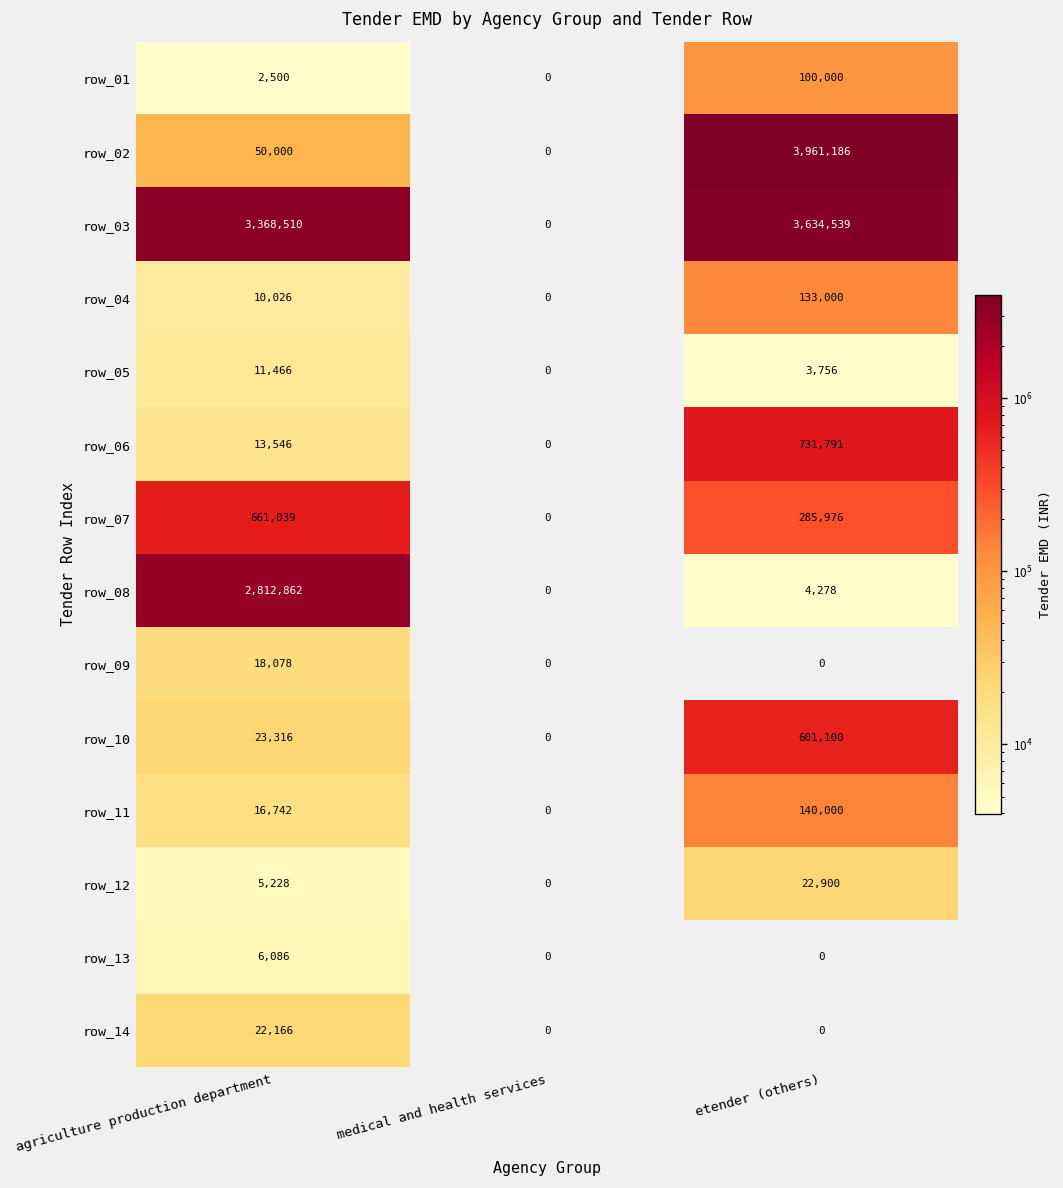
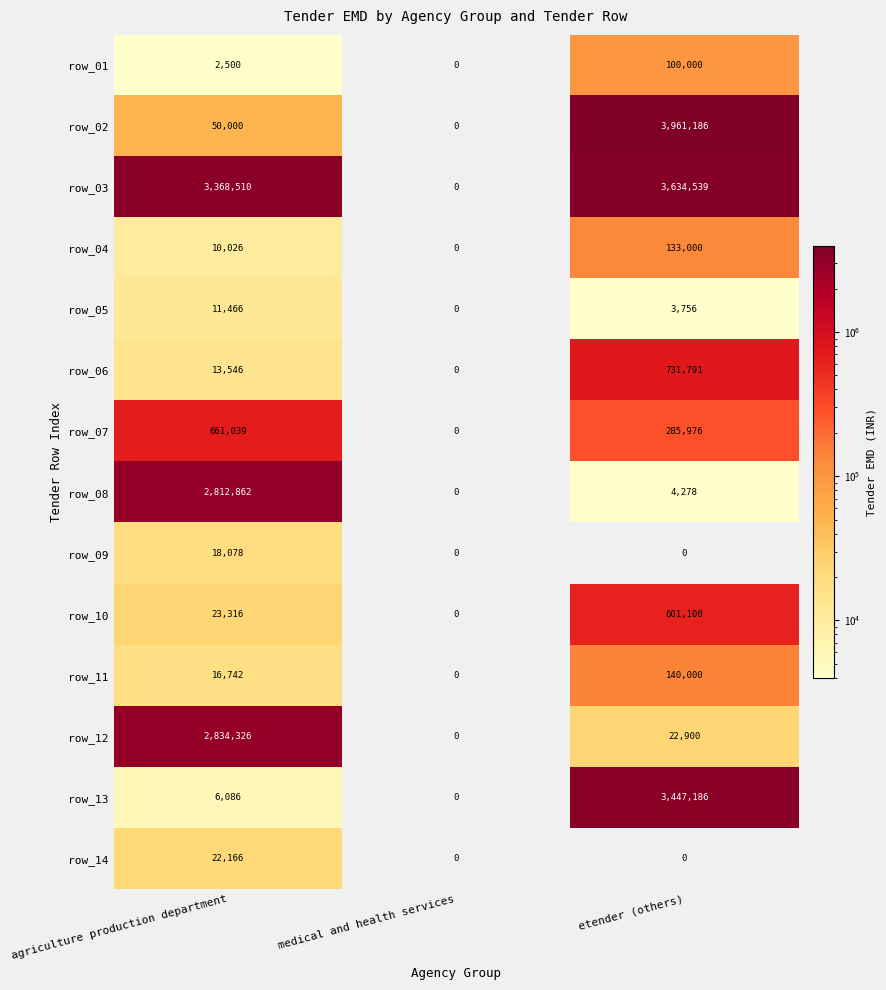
row_12, agriculture production department: 5,228 -> 2,834,326
row_13, etender (others): 0 -> 3,447,186
